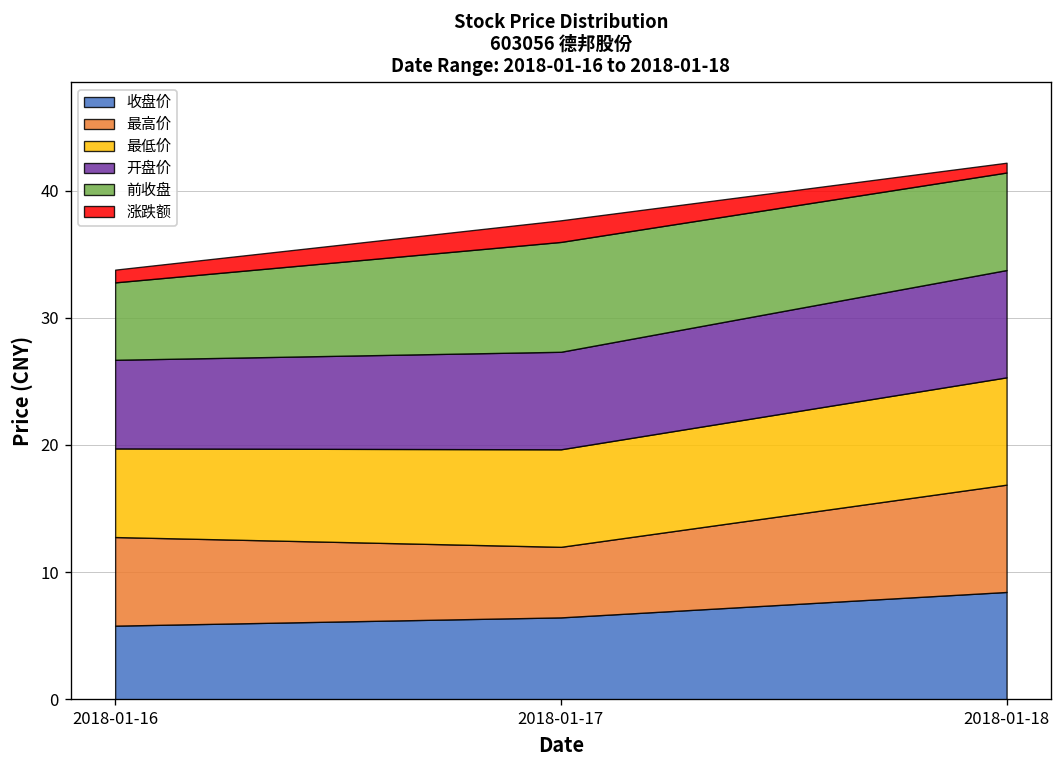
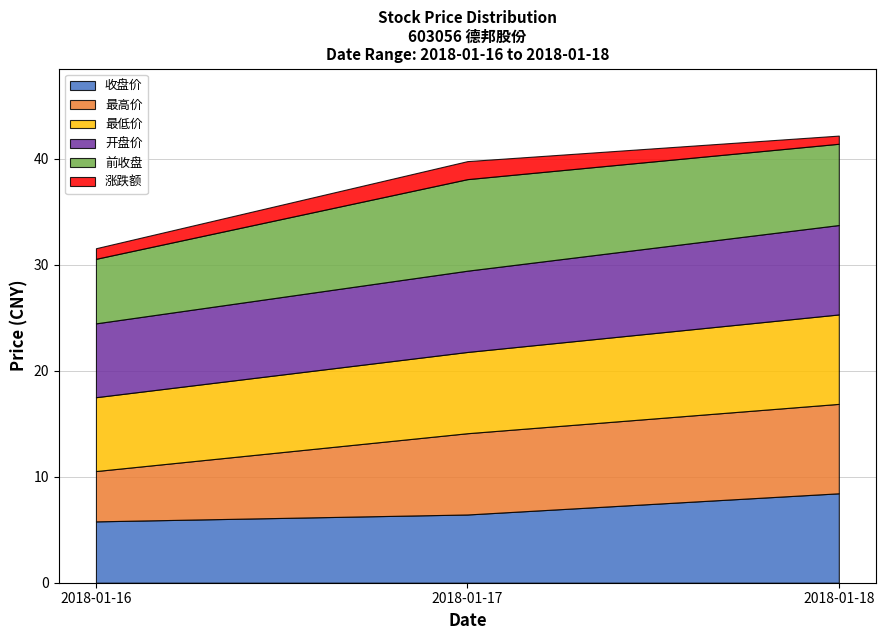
最高价, 2018-01-16: 7.0 -> 4.7
最高价, 2018-01-17: 5.6 -> 7.7
